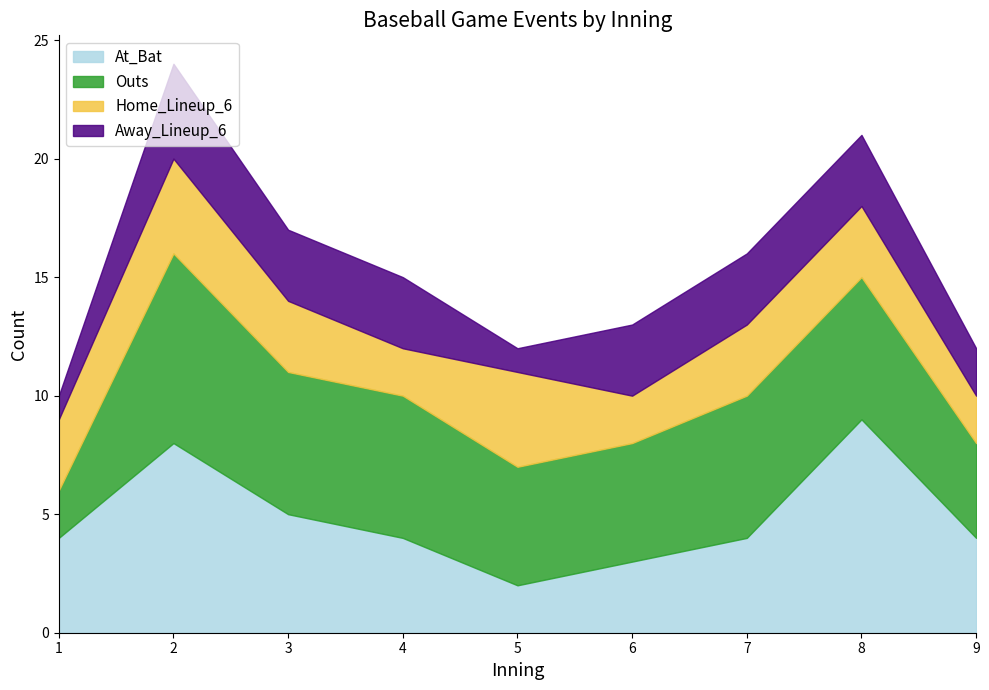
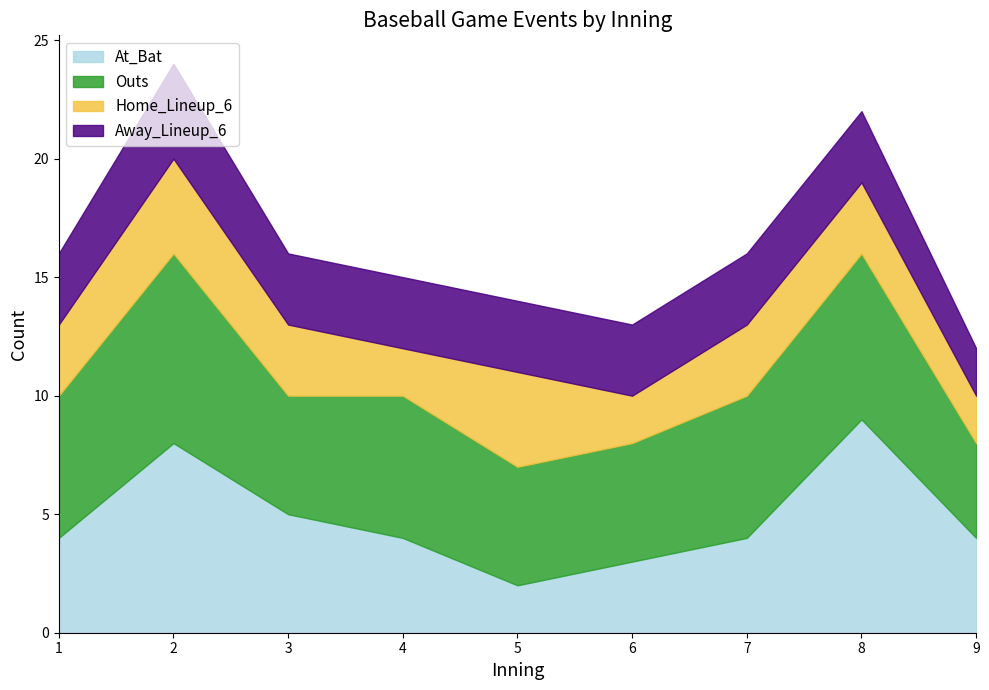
Outs, 1: 2 -> 6
Away_Lineup_6, 1: 1 -> 3
Outs, 3: 6 -> 5
Away_Lineup_6, 5: 1 -> 3
Outs, 8: 6 -> 7
